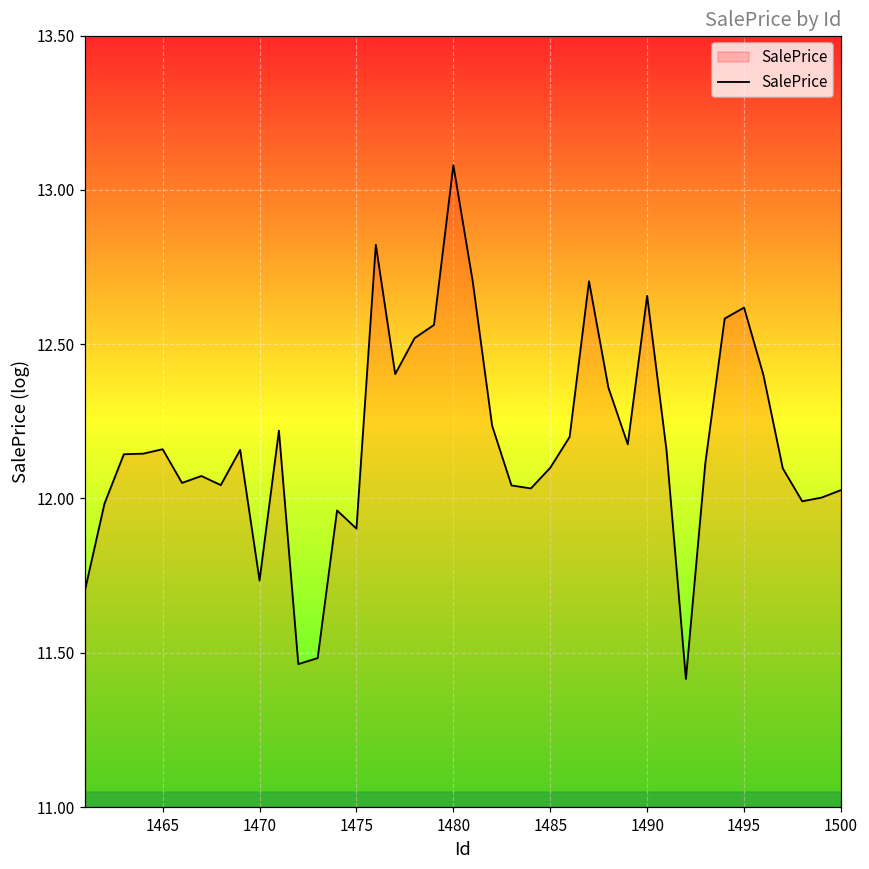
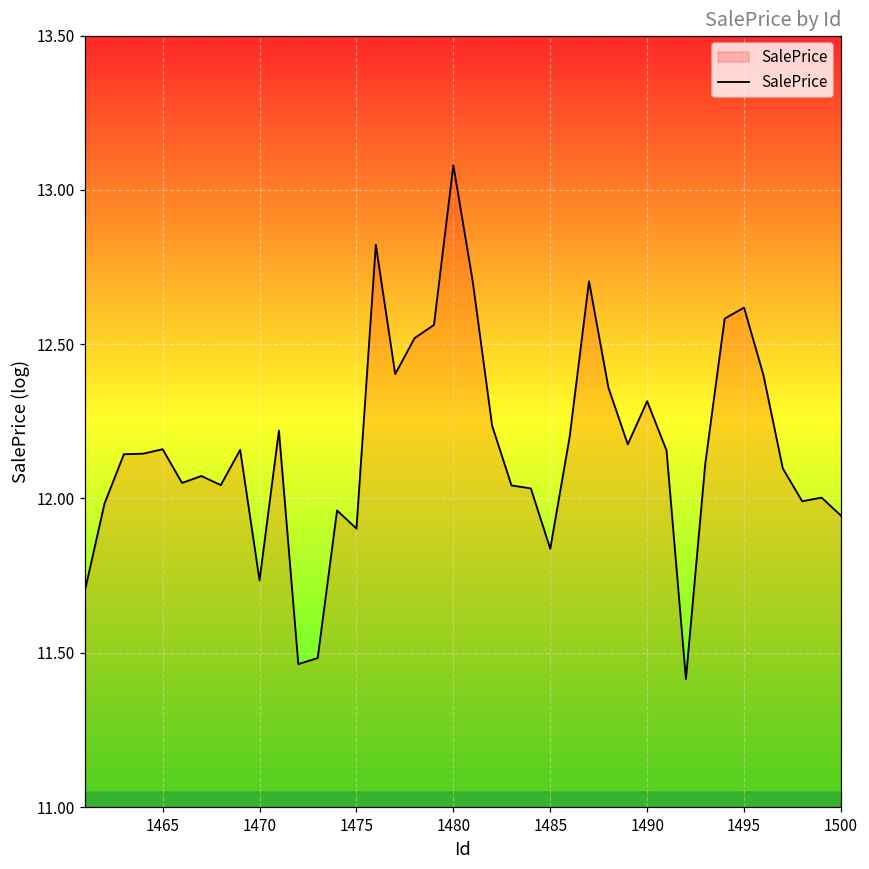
1485: 12.10 -> 11.84
1490: 12.66 -> 12.32
1500: 12.03 -> 11.94
